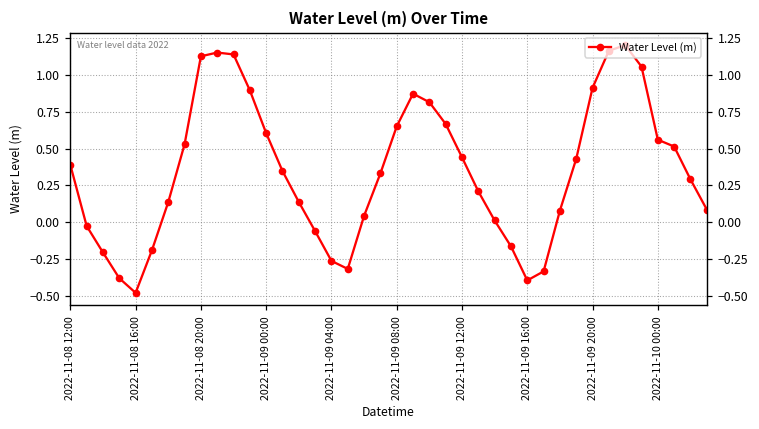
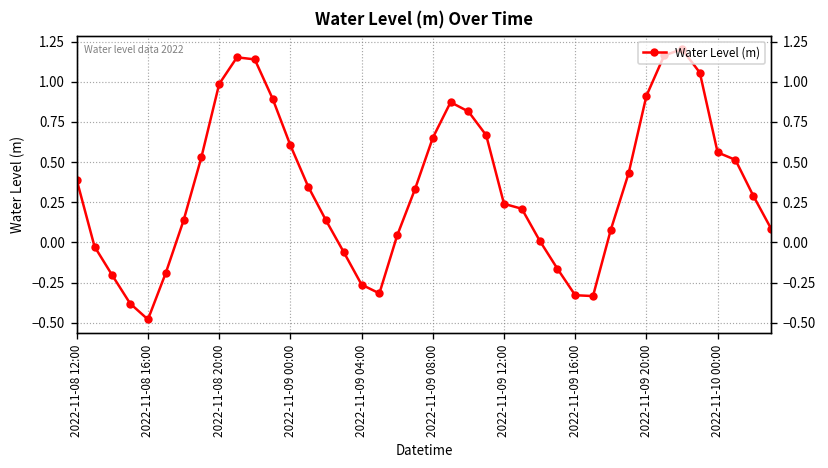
2022-11-08 20:00: 1.13 -> 0.99
2022-11-09 12:00: 0.44 -> 0.24
2022-11-09 16:00: -0.39 -> -0.33
